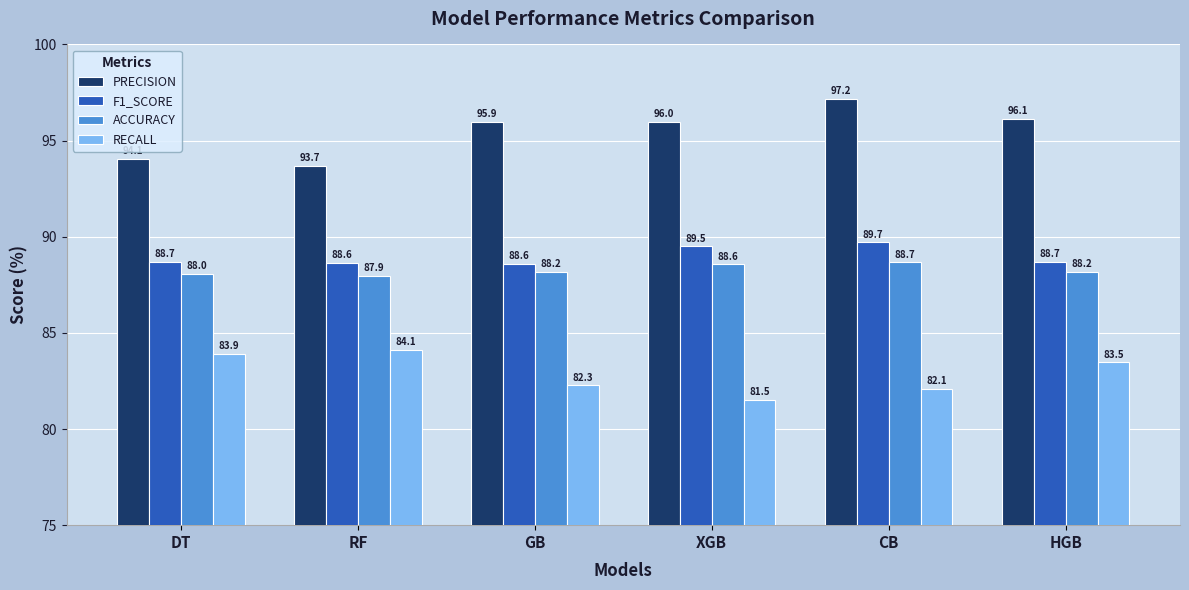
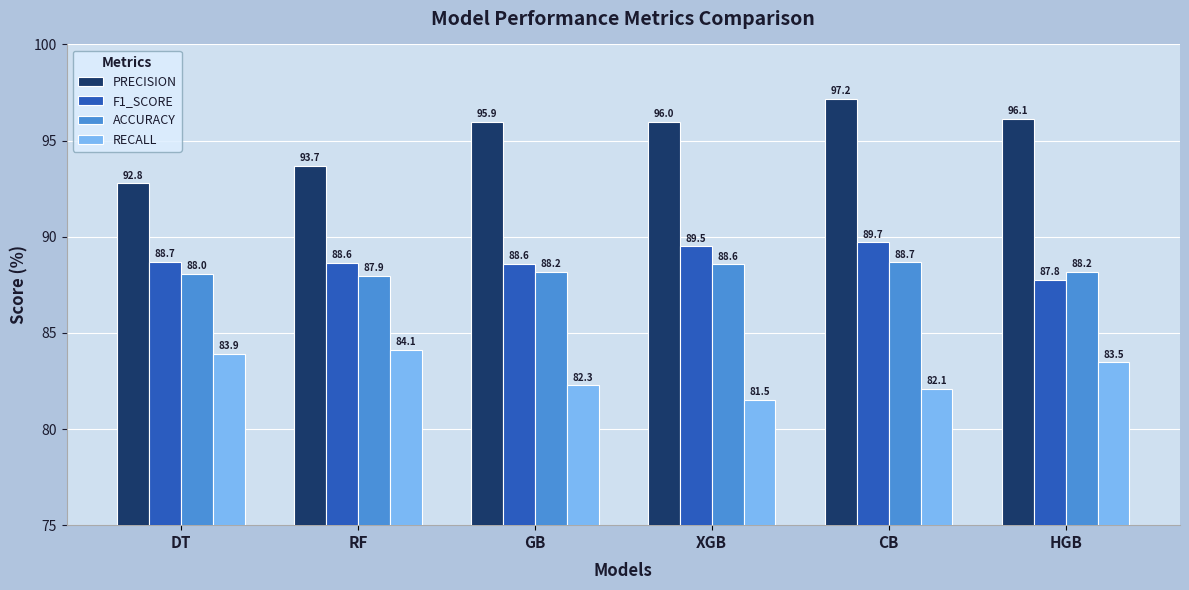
PRECISION, DT: 94.1 -> 92.8
F1_SCORE, HGB: 88.7 -> 87.8
